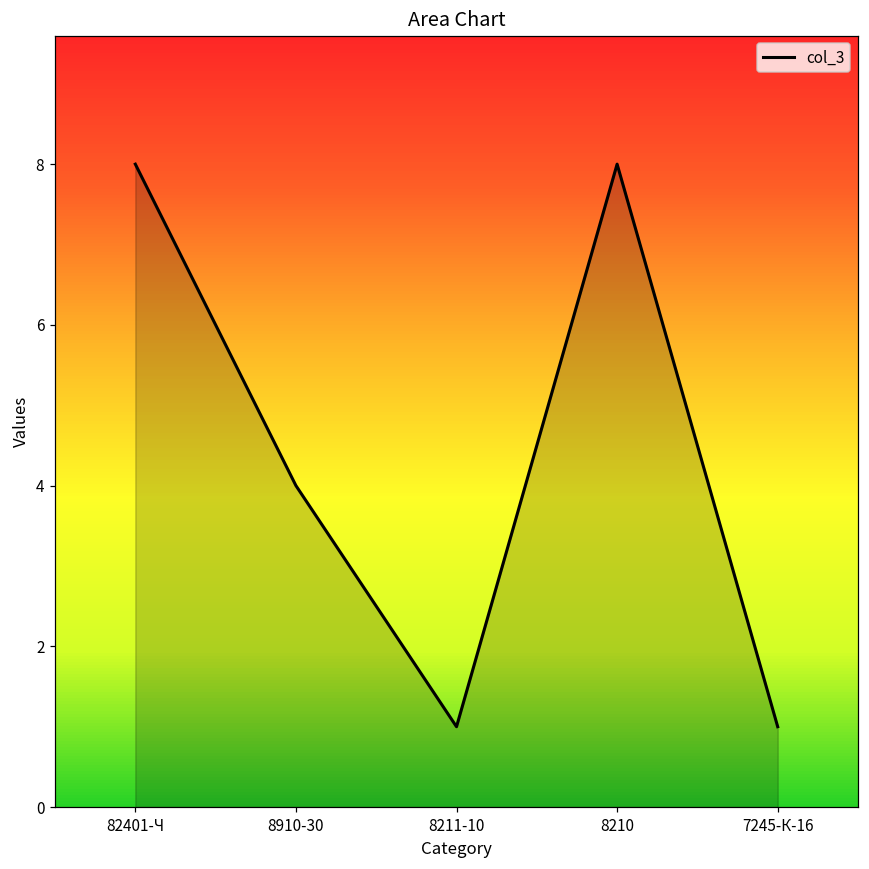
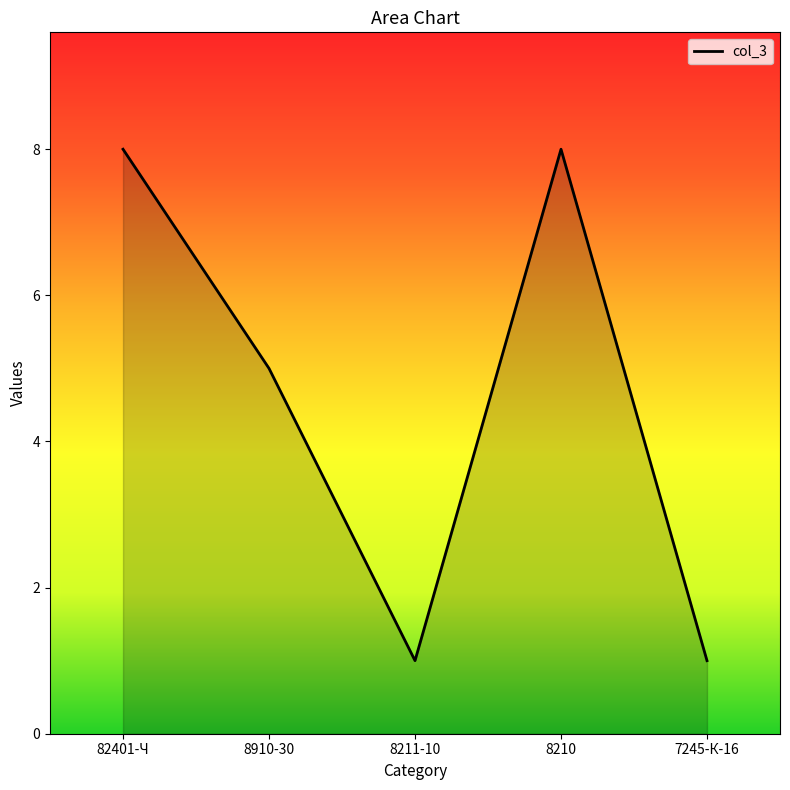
8910-30: 4 -> 5
